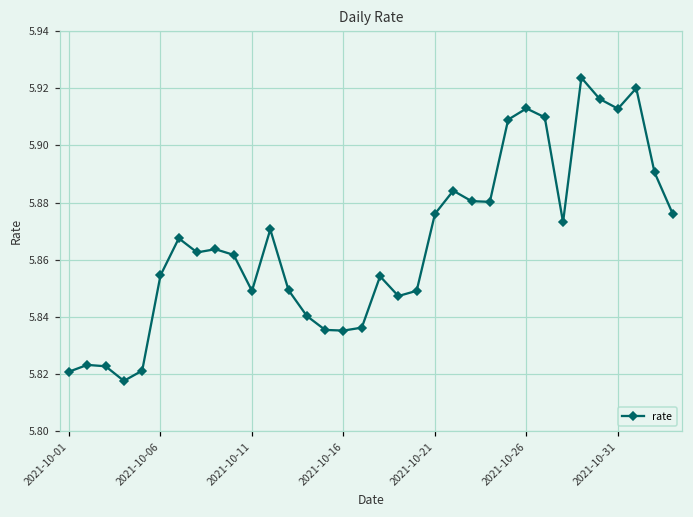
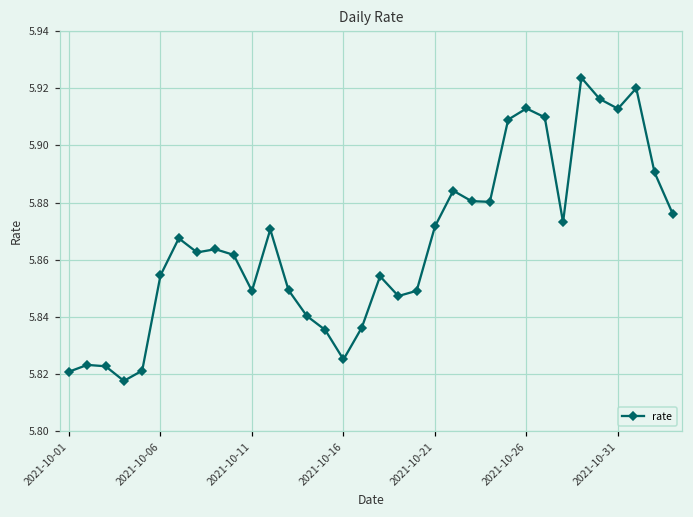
2021-10-16: 5.835 -> 5.825
2021-10-21: 5.876 -> 5.872
